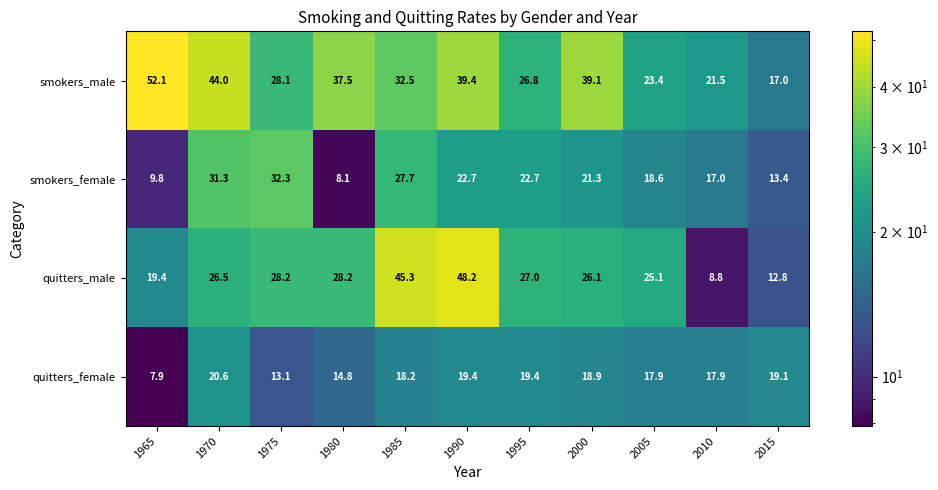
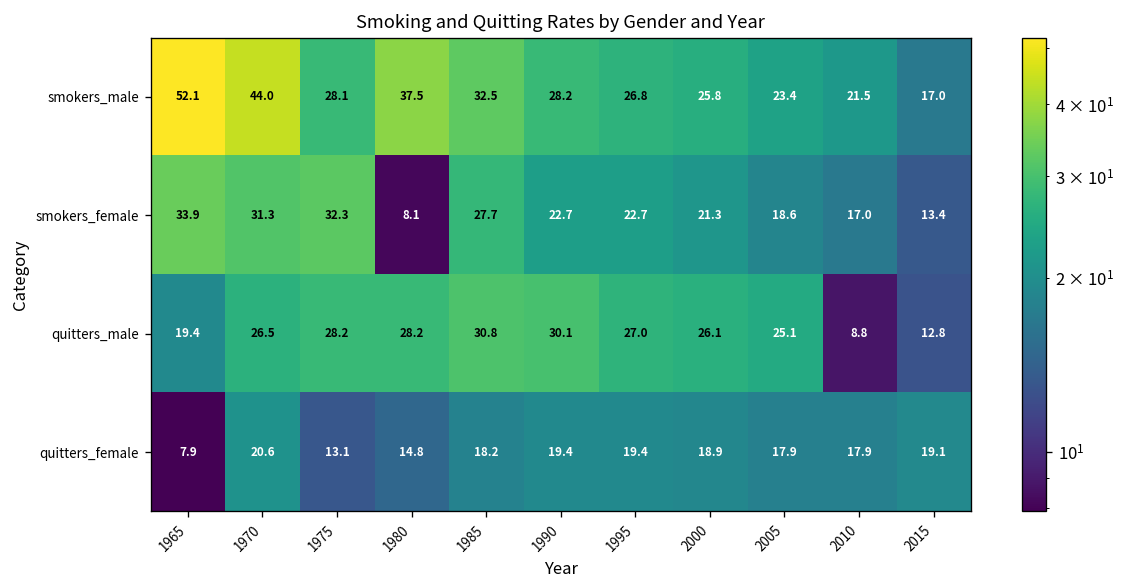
smokers_male, 1990: 39.4 -> 28.2
smokers_male, 2000: 39.1 -> 25.8
smokers_female, 1965: 9.8 -> 33.9
quitters_male, 1985: 45.3 -> 30.8
quitters_male, 1990: 48.2 -> 30.1
